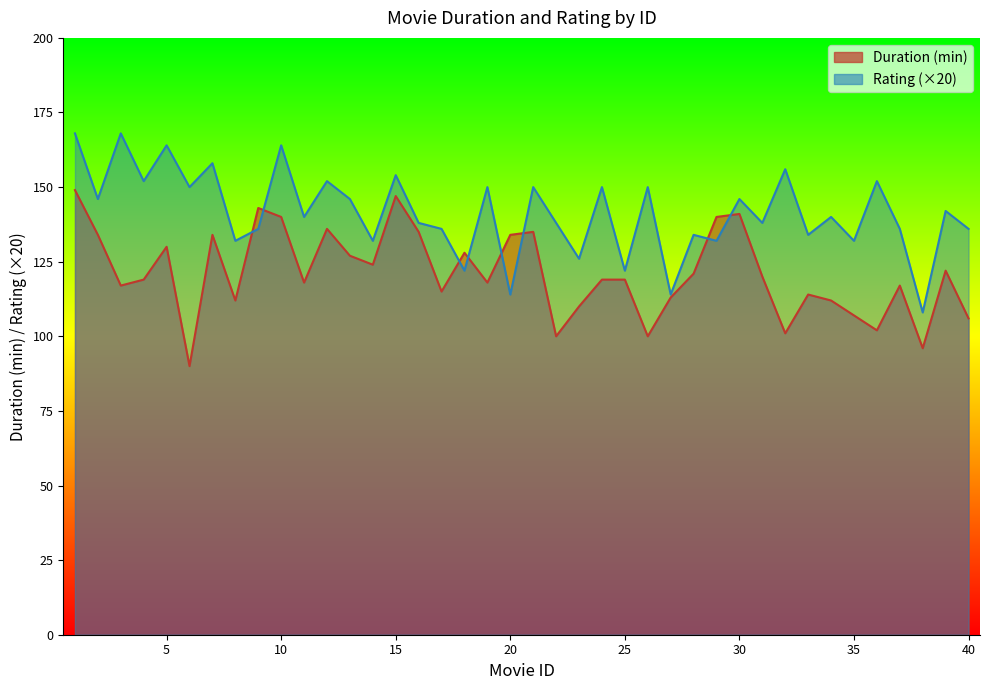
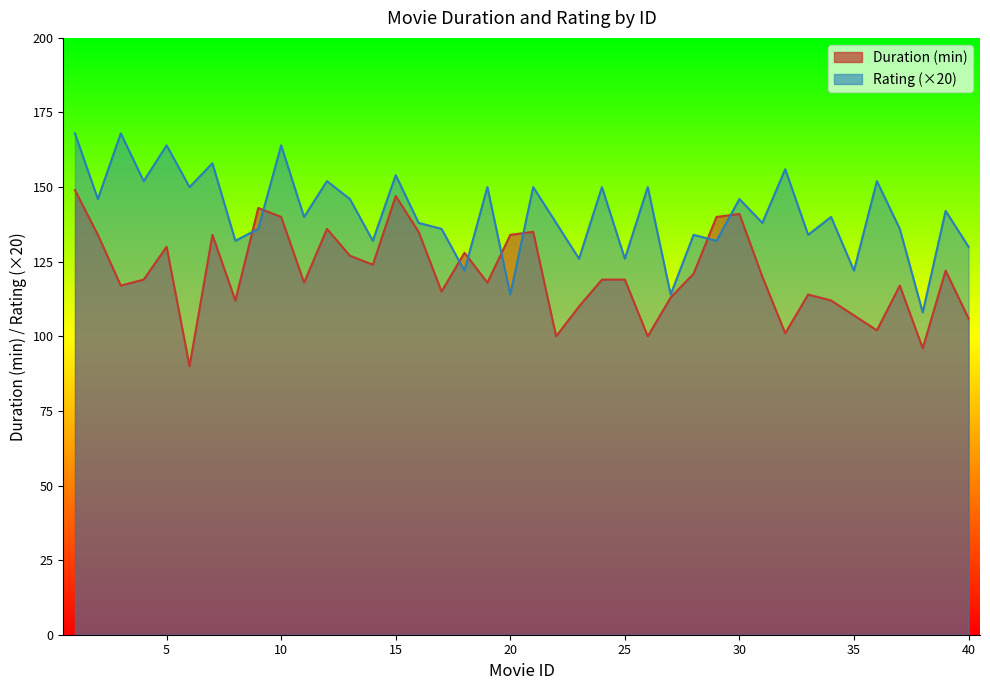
Rating (×20), 25: 122 -> 126
Rating (×20), 35: 132 -> 122
Rating (×20), 40: 136 -> 130
